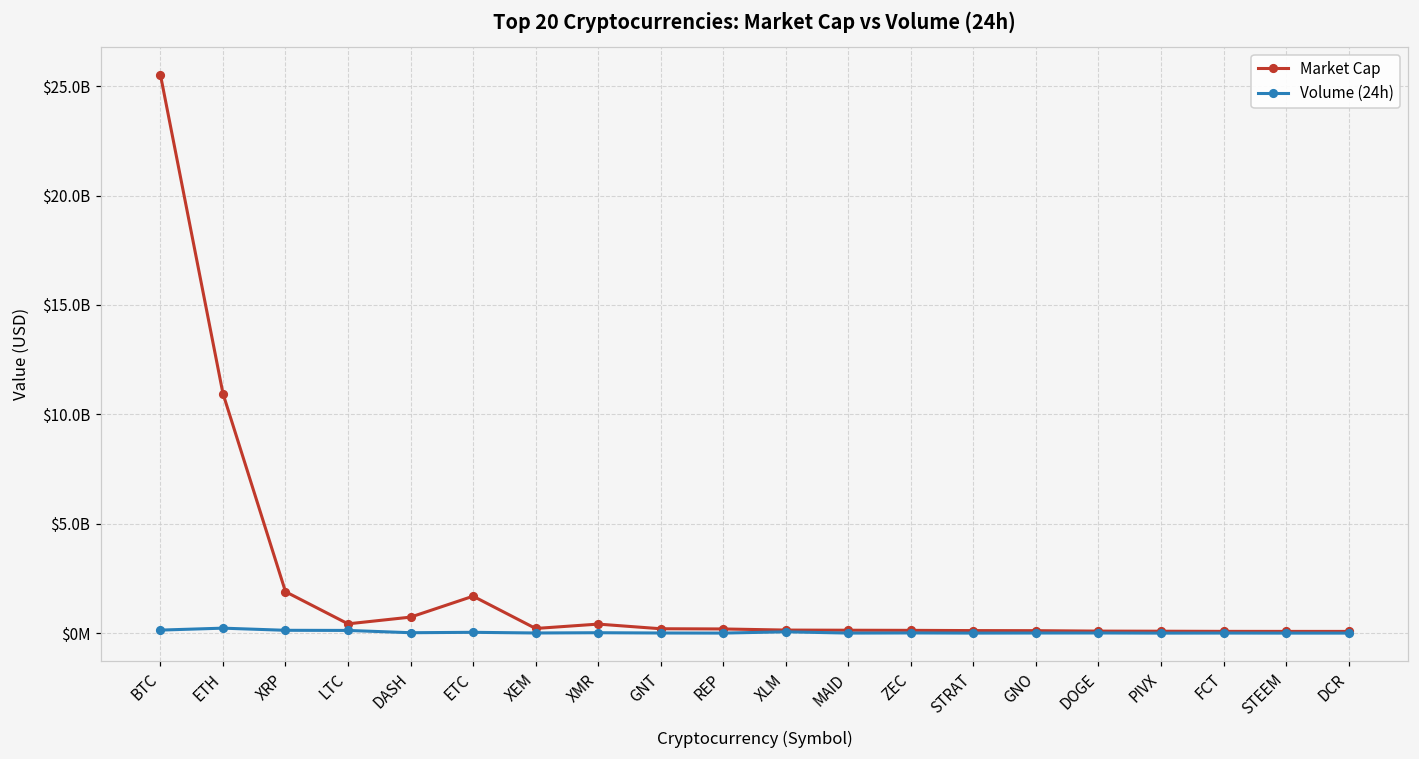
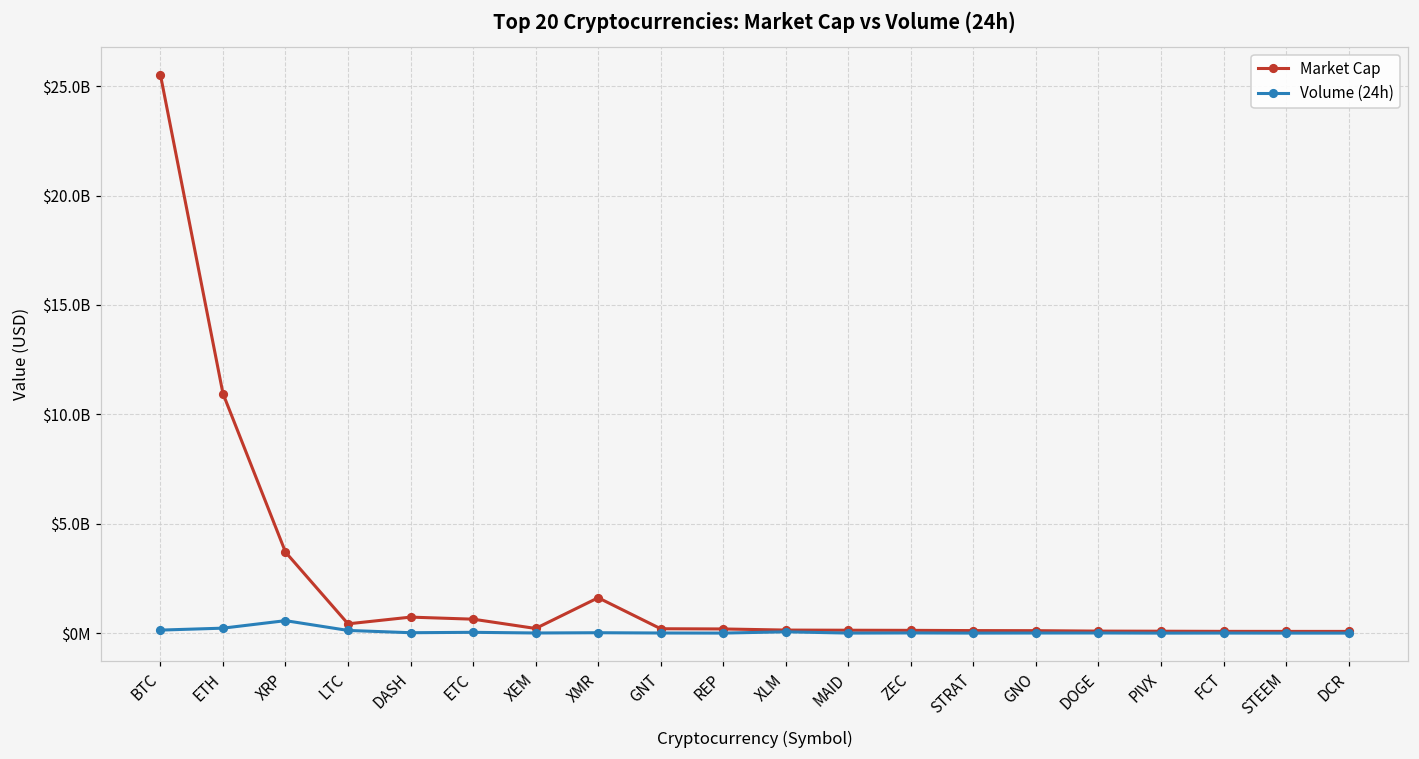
Market Cap, XRP: $1900000000 -> $3700000000
Volume (24h), XRP: $100000000 -> $600000000
Market Cap, ETC: $1700000000 -> $600000000
Market Cap, XMR: $400000000 -> $1600000000
